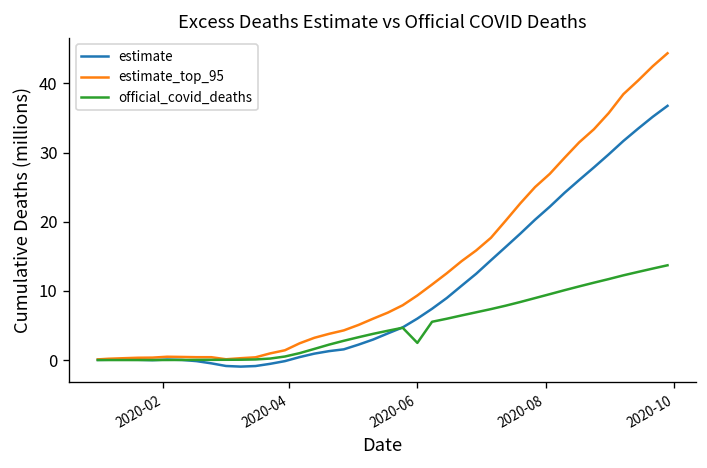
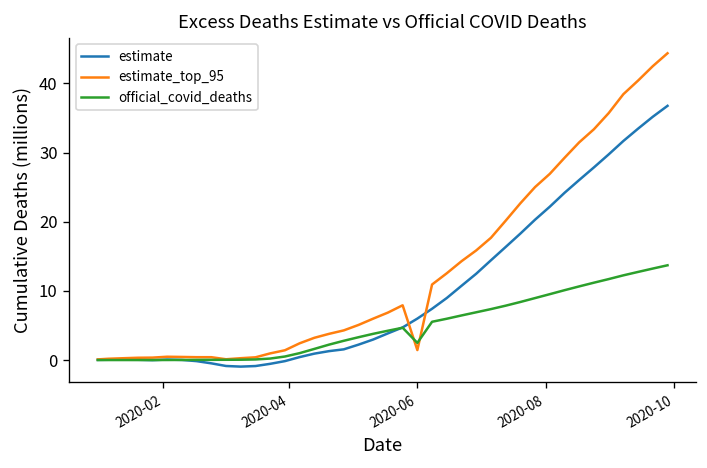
estimate_top_95, 2020-06: 9 -> 1
